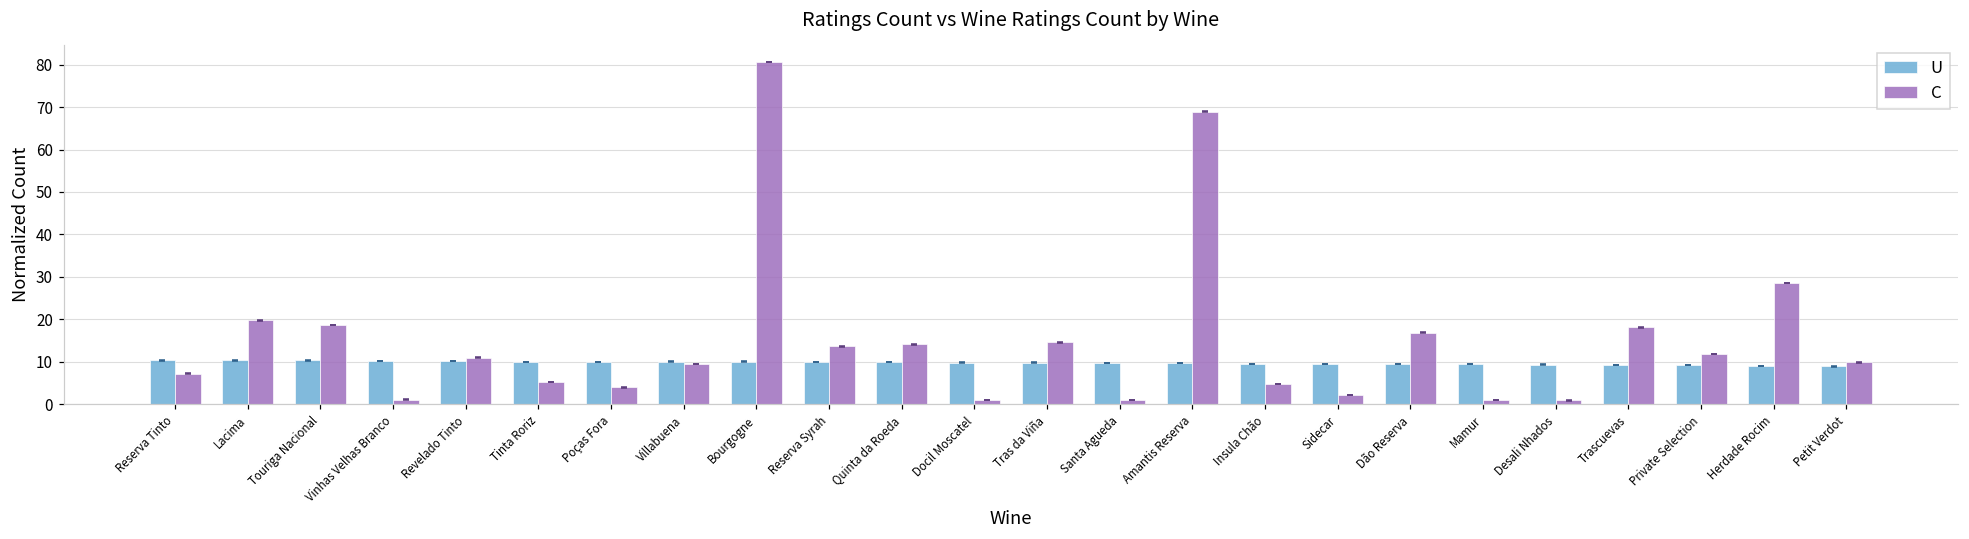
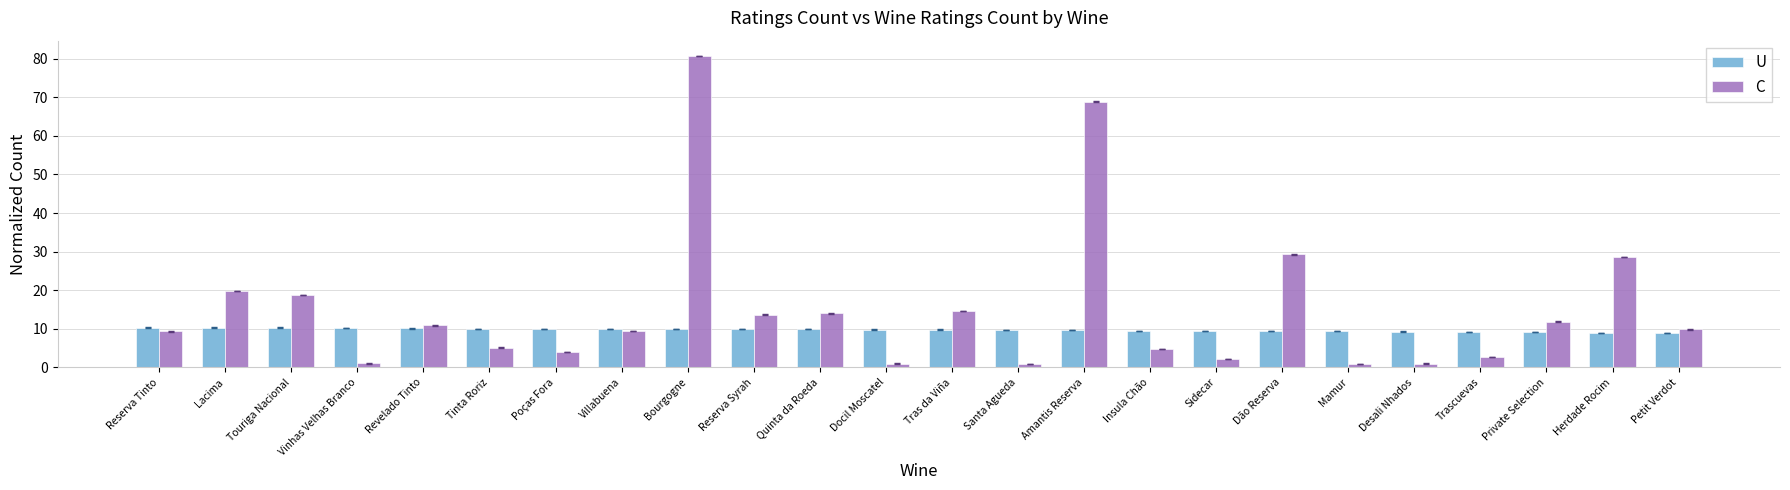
C, Reserva Tinto: 7 -> 9
C, Dão Reserva: 17 -> 29
C, Trascuevas: 18 -> 3
